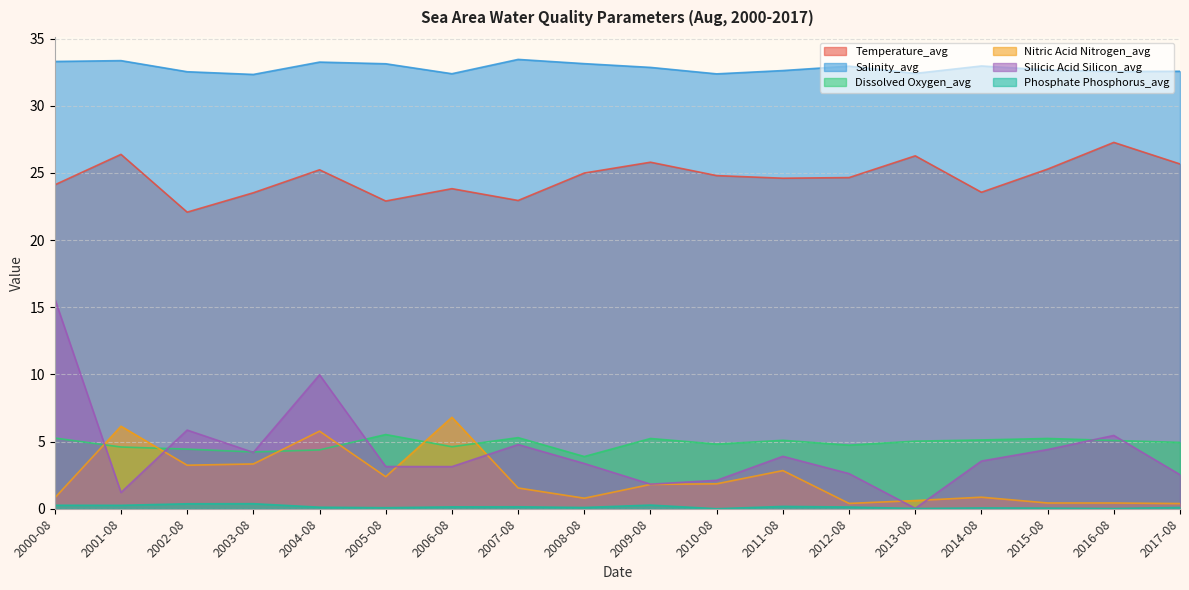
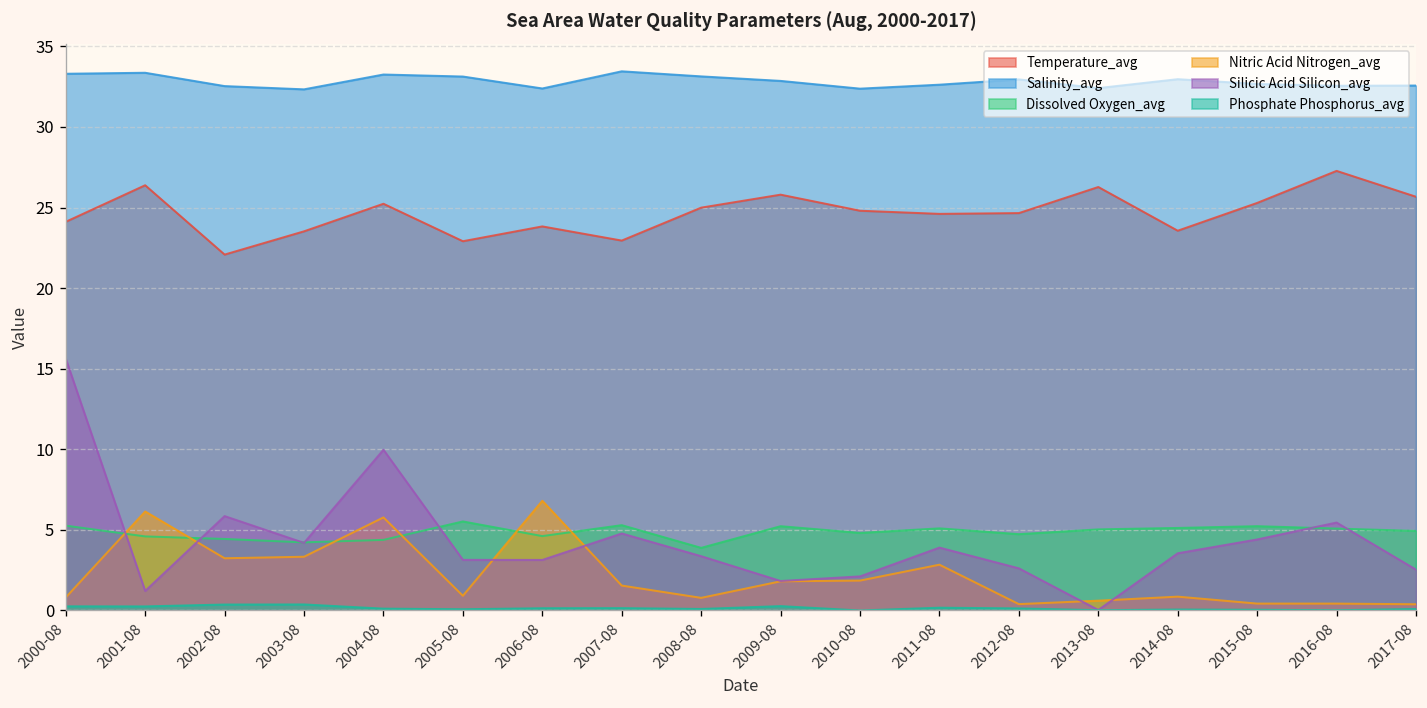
Nitric Acid Nitrogen_avg, 2005-08: 2.4 -> 0.9
